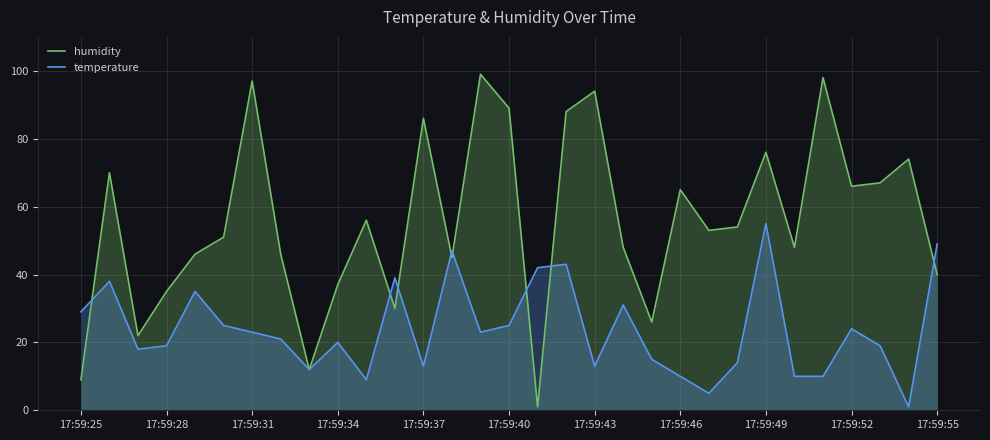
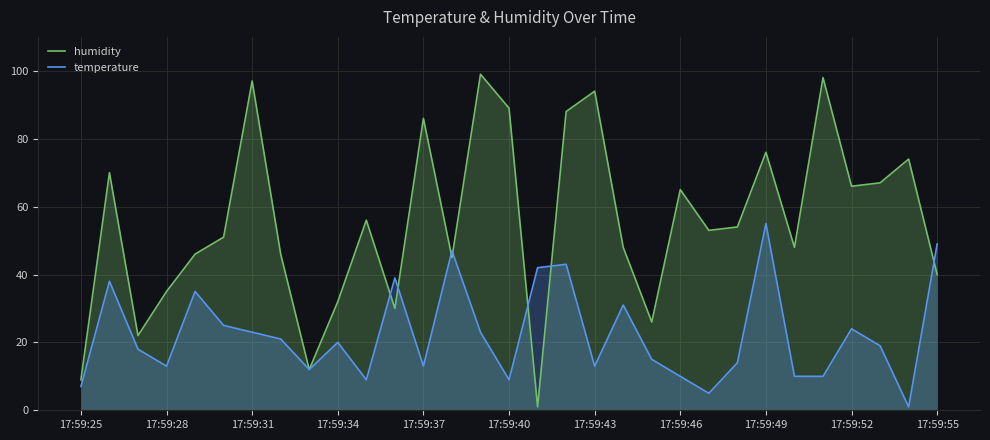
temperature, 17:59:25: 29 -> 7
temperature, 17:59:28: 19 -> 13
humidity, 17:59:34: 37 -> 32
temperature, 17:59:40: 25 -> 9
